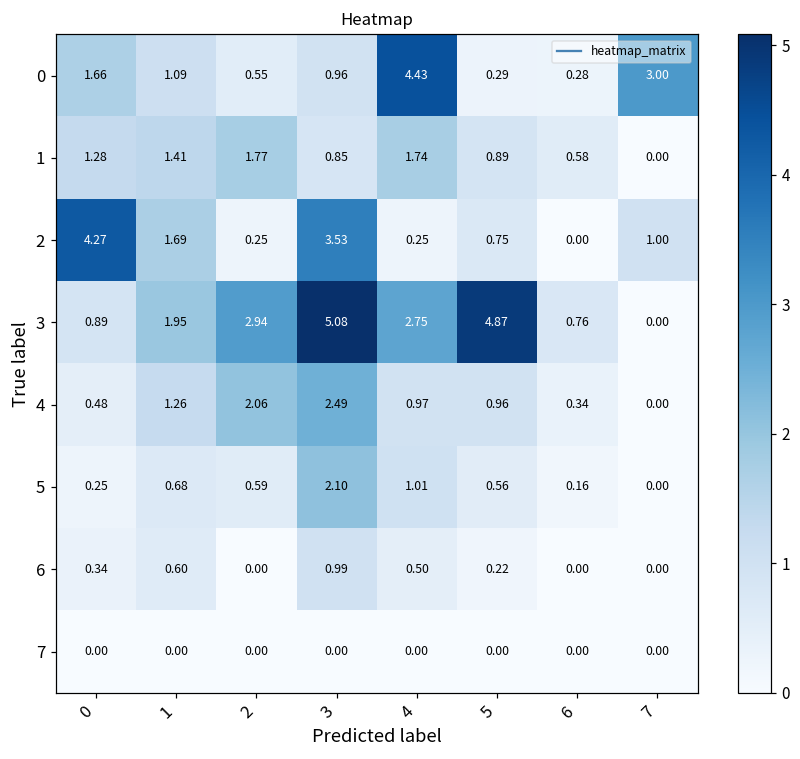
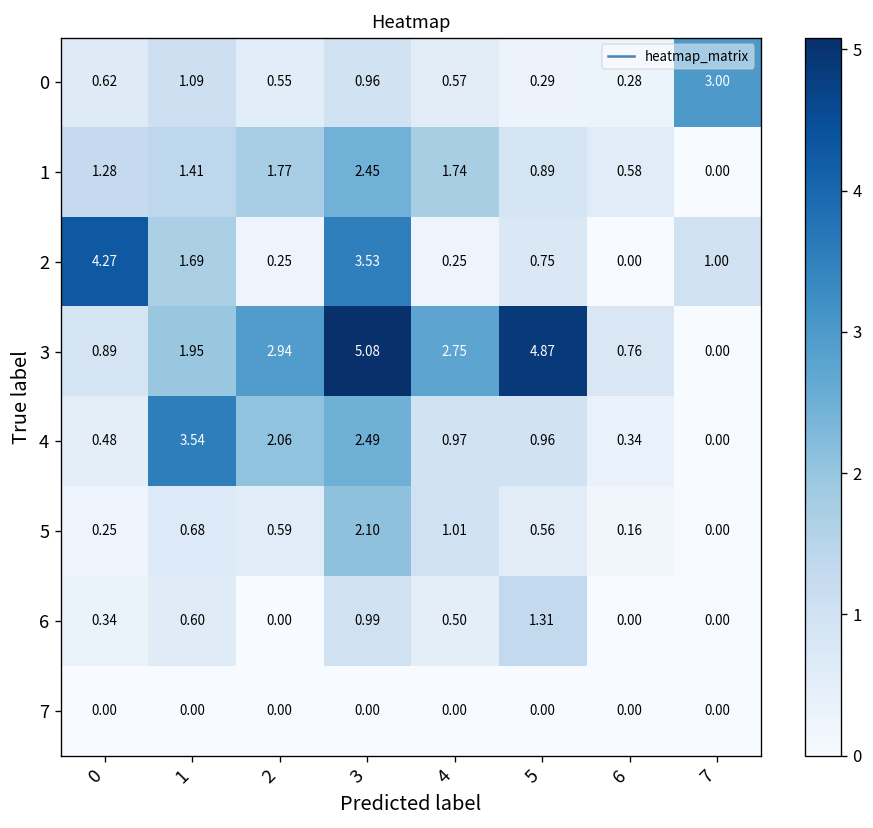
0, 0: 1.66 -> 0.62
0, 4: 4.43 -> 0.57
1, 3: 0.85 -> 2.45
4, 1: 1.26 -> 3.54
6, 5: 0.22 -> 1.31
